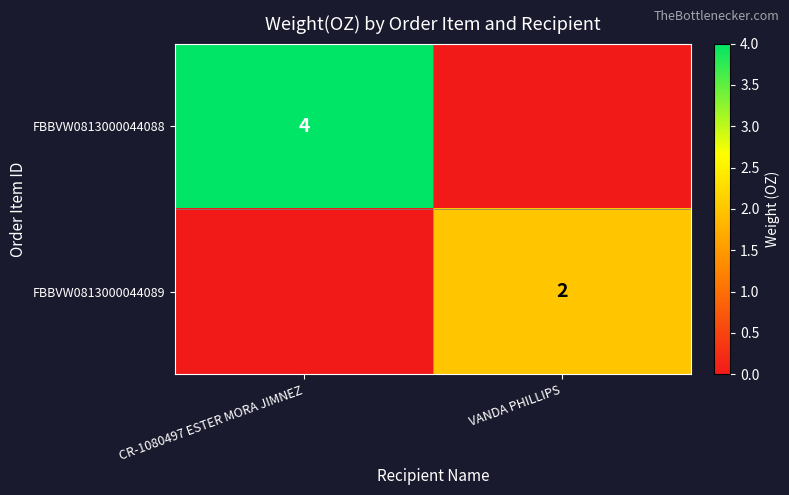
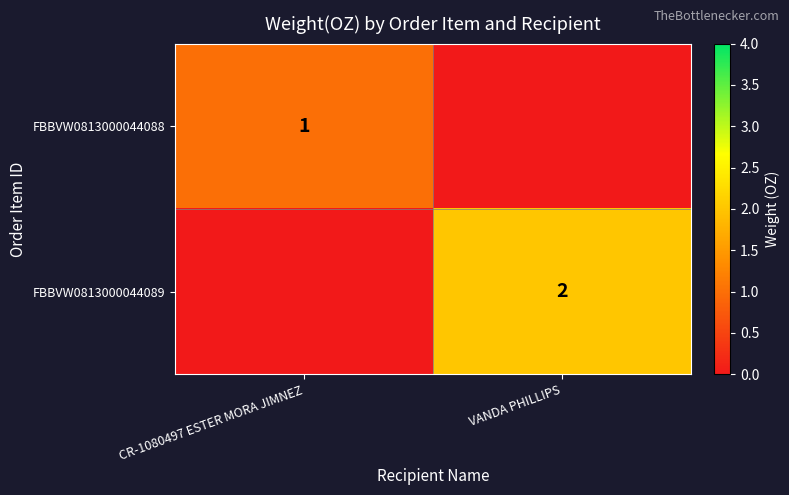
FBBVW0813000044088, CR-1080497 ESTER MORA JIMNEZ: 4 -> 1
